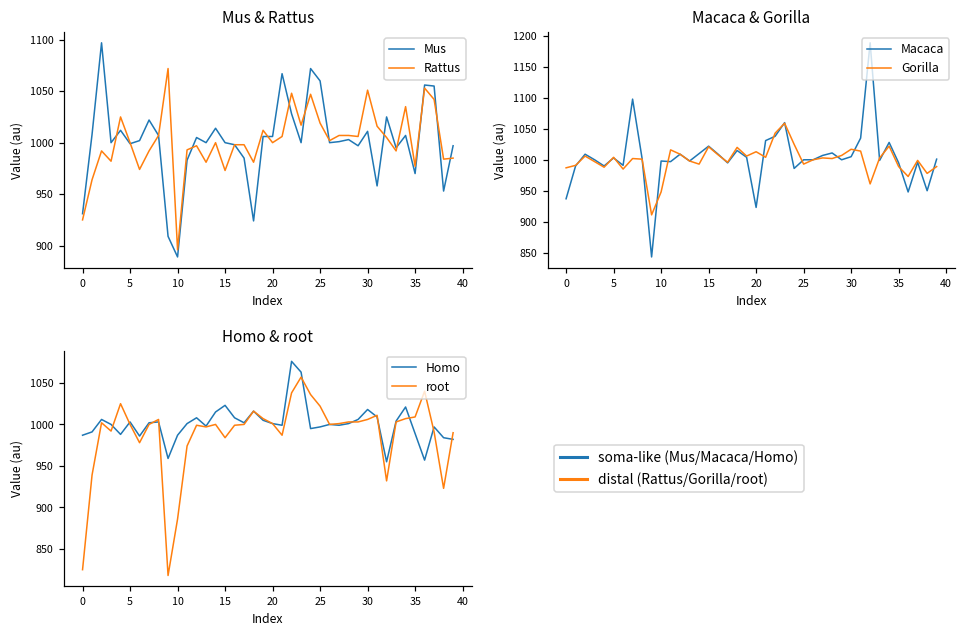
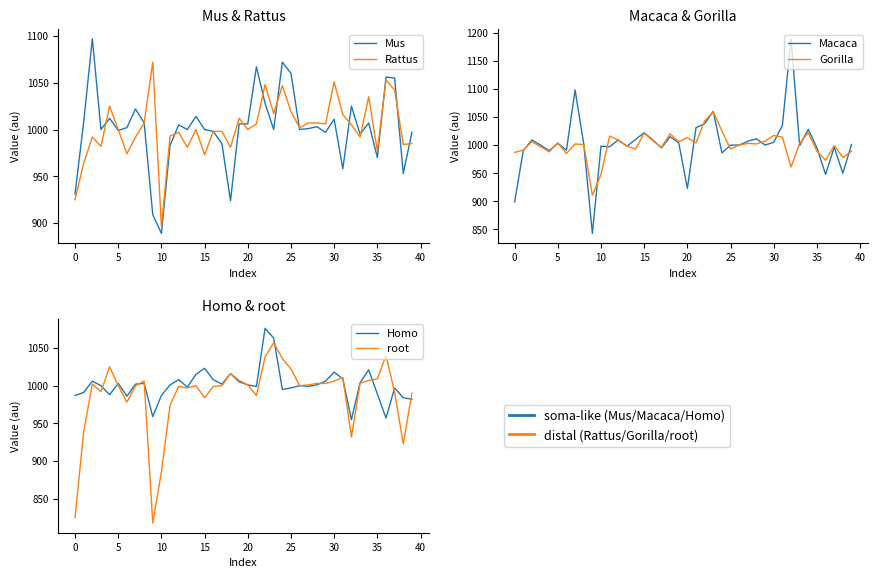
Macaca & Gorilla, Macaca, 0: 940 -> 900
